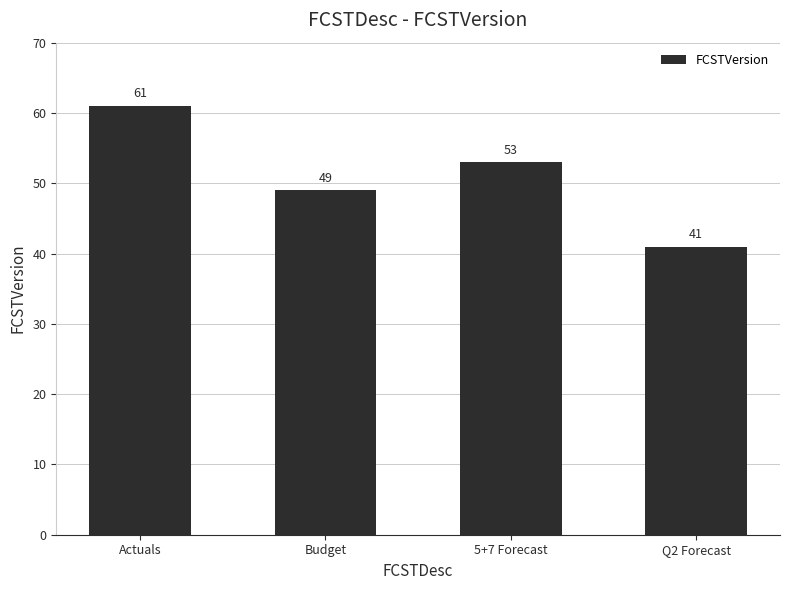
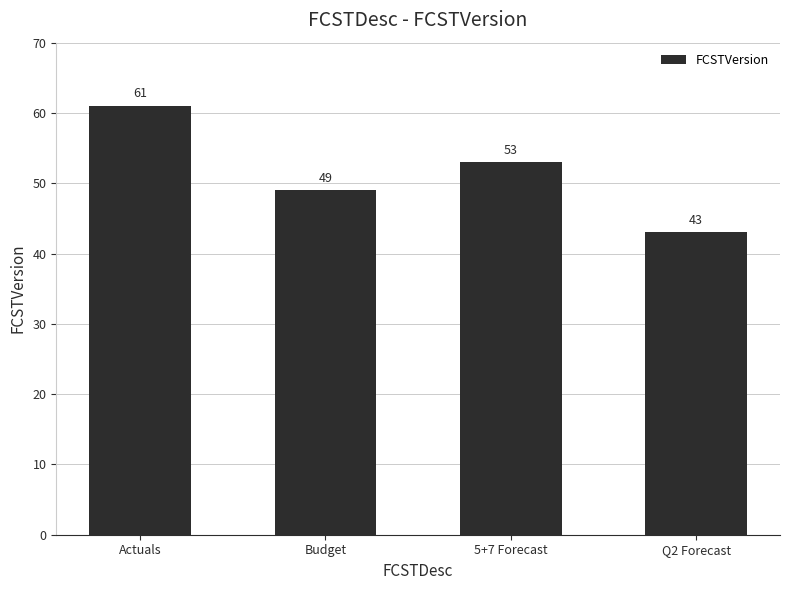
Q2 Forecast: 41 -> 43
